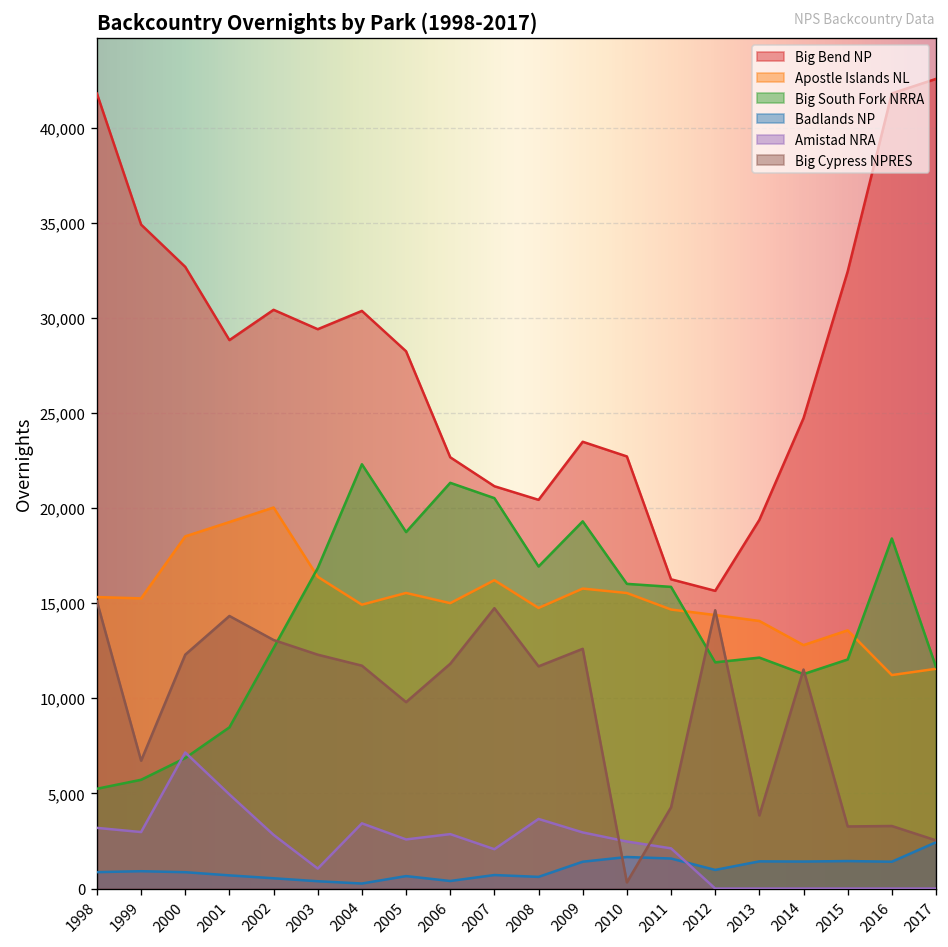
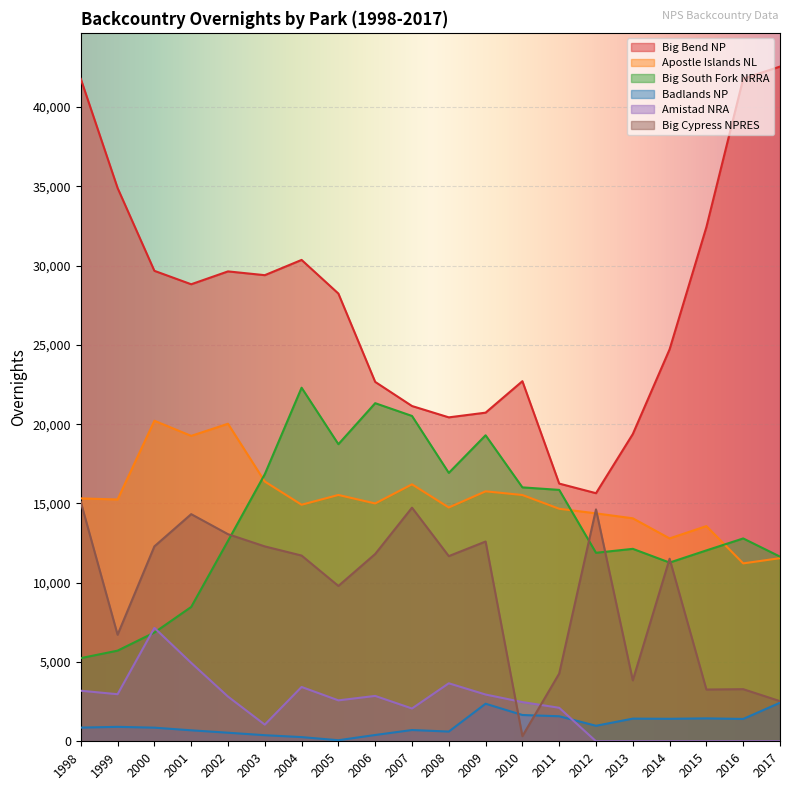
Big Bend NP, 2000: 32,700 -> 29,700
Apostle Islands NL, 2000: 18,500 -> 20,200
Big Bend NP, 2002: 30,400 -> 29,600
Badlands NP, 2005: 700 -> 100
Big Bend NP, 2009: 23,500 -> 20,700
Badlands NP, 2009: 1,400 -> 2,400
Big South Fork NRRA, 2016: 18,400 -> 12,800
